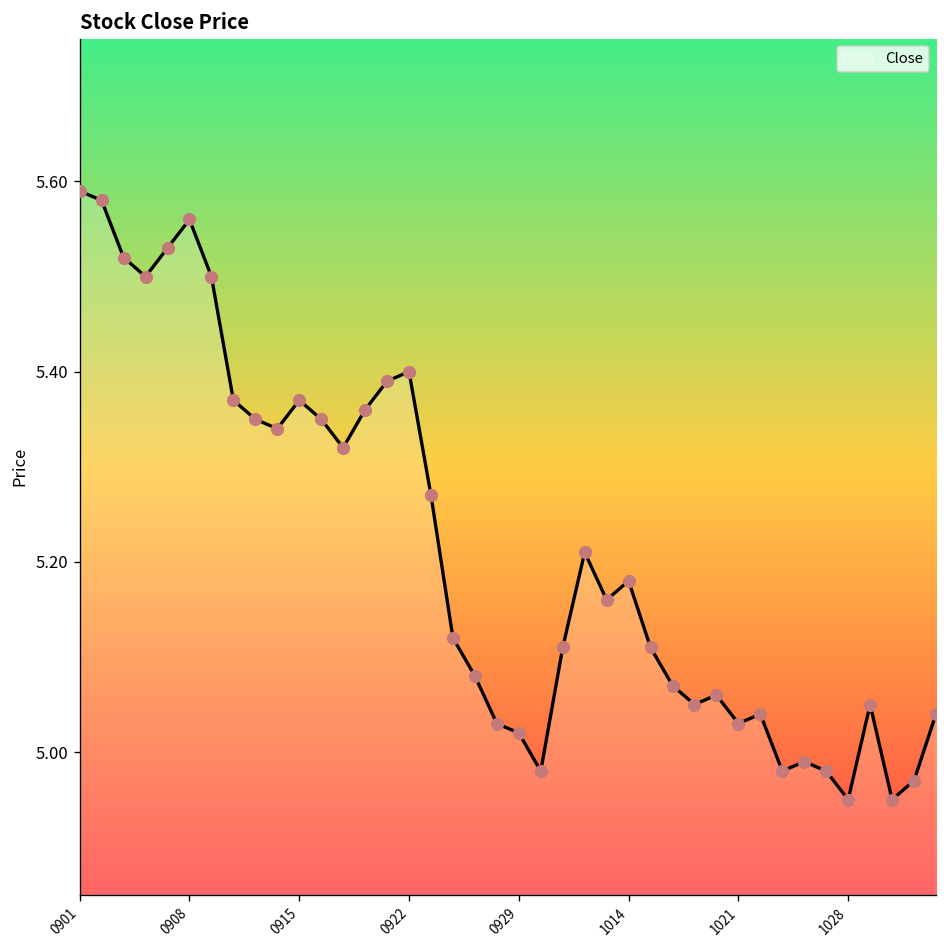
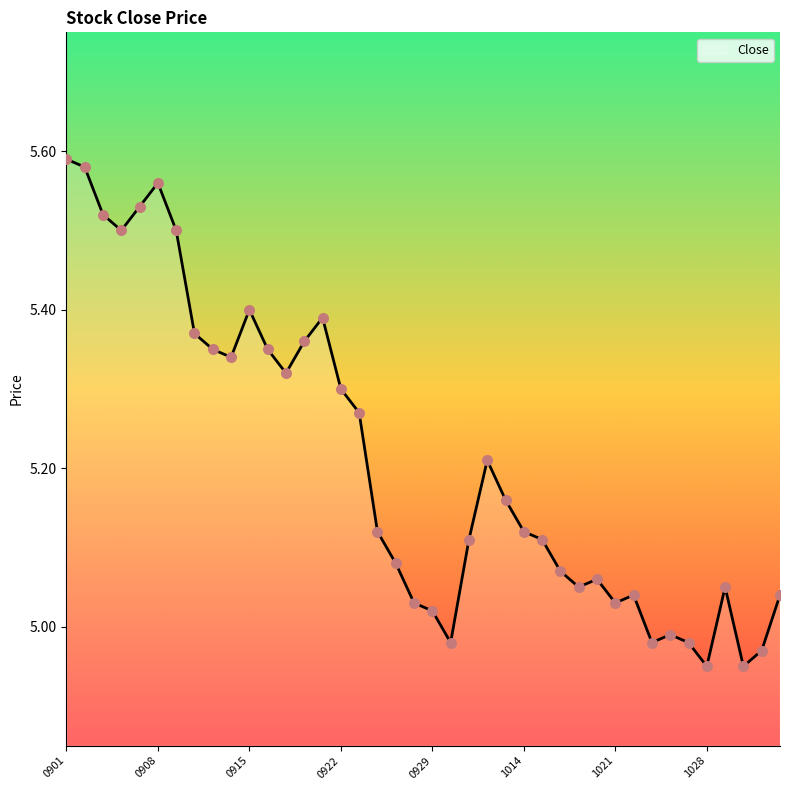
0915: 5.37 -> 5.40
0922: 5.4 -> 5.3
1014: 5.18 -> 5.12
